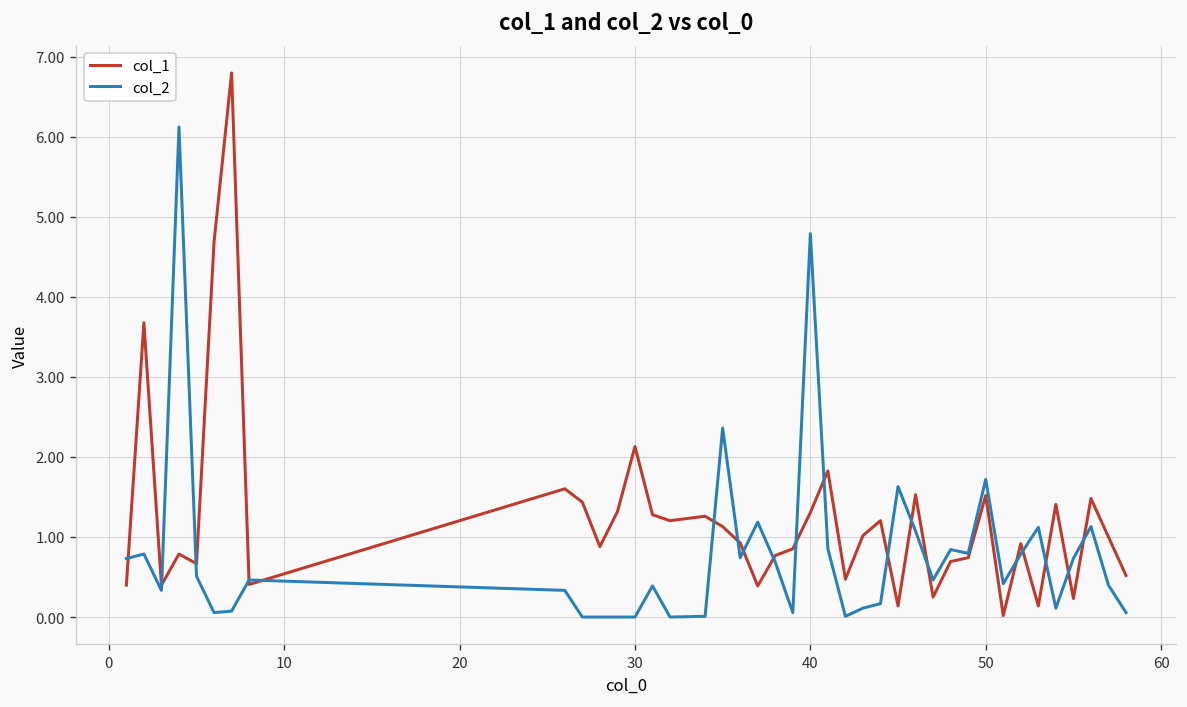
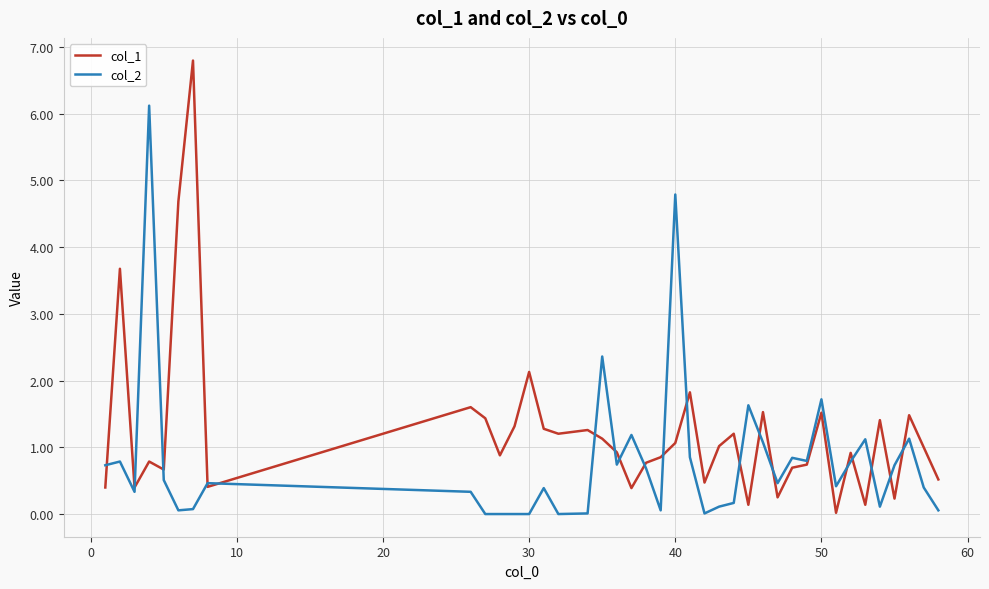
col_1, 40: 1.3 -> 1.1
